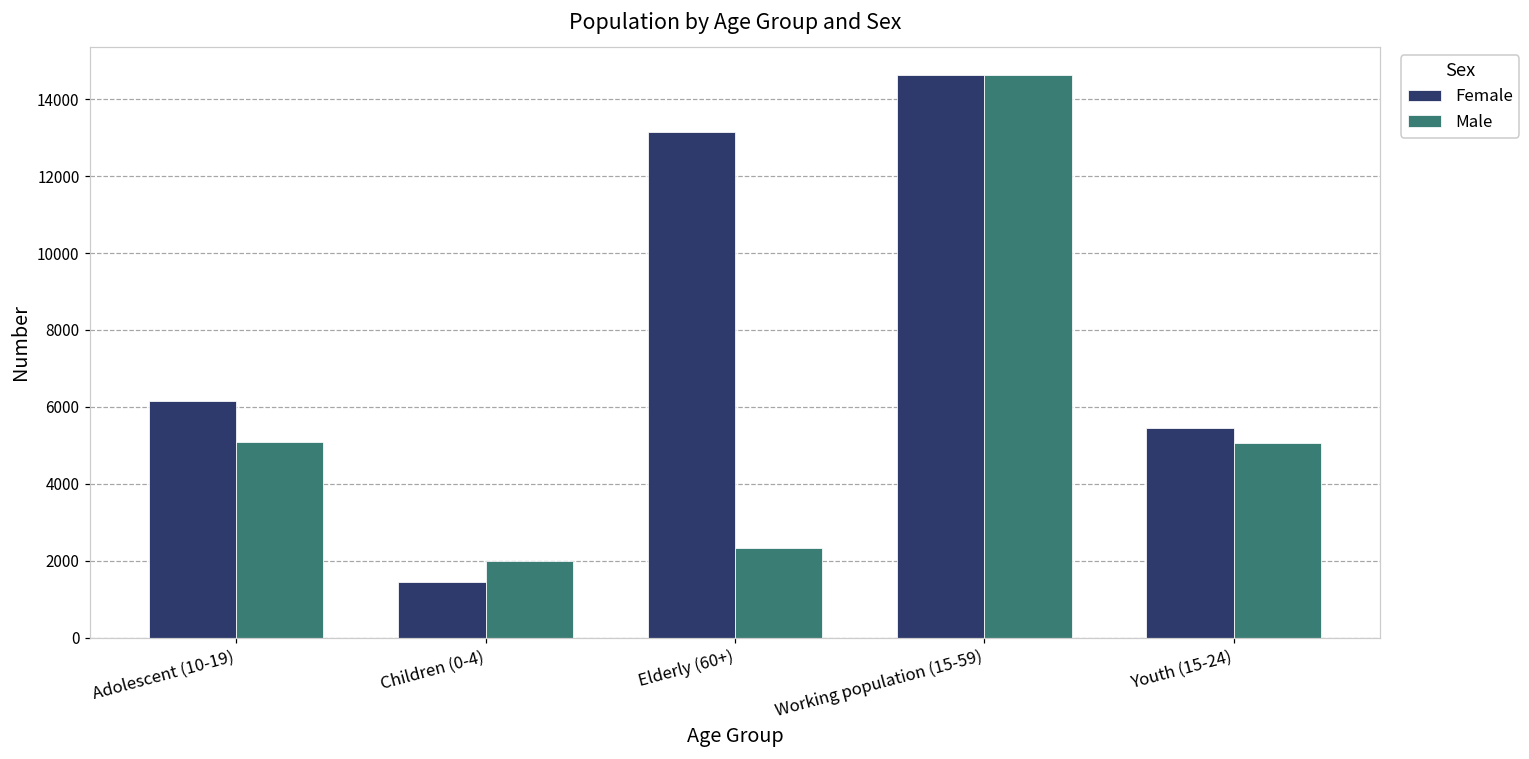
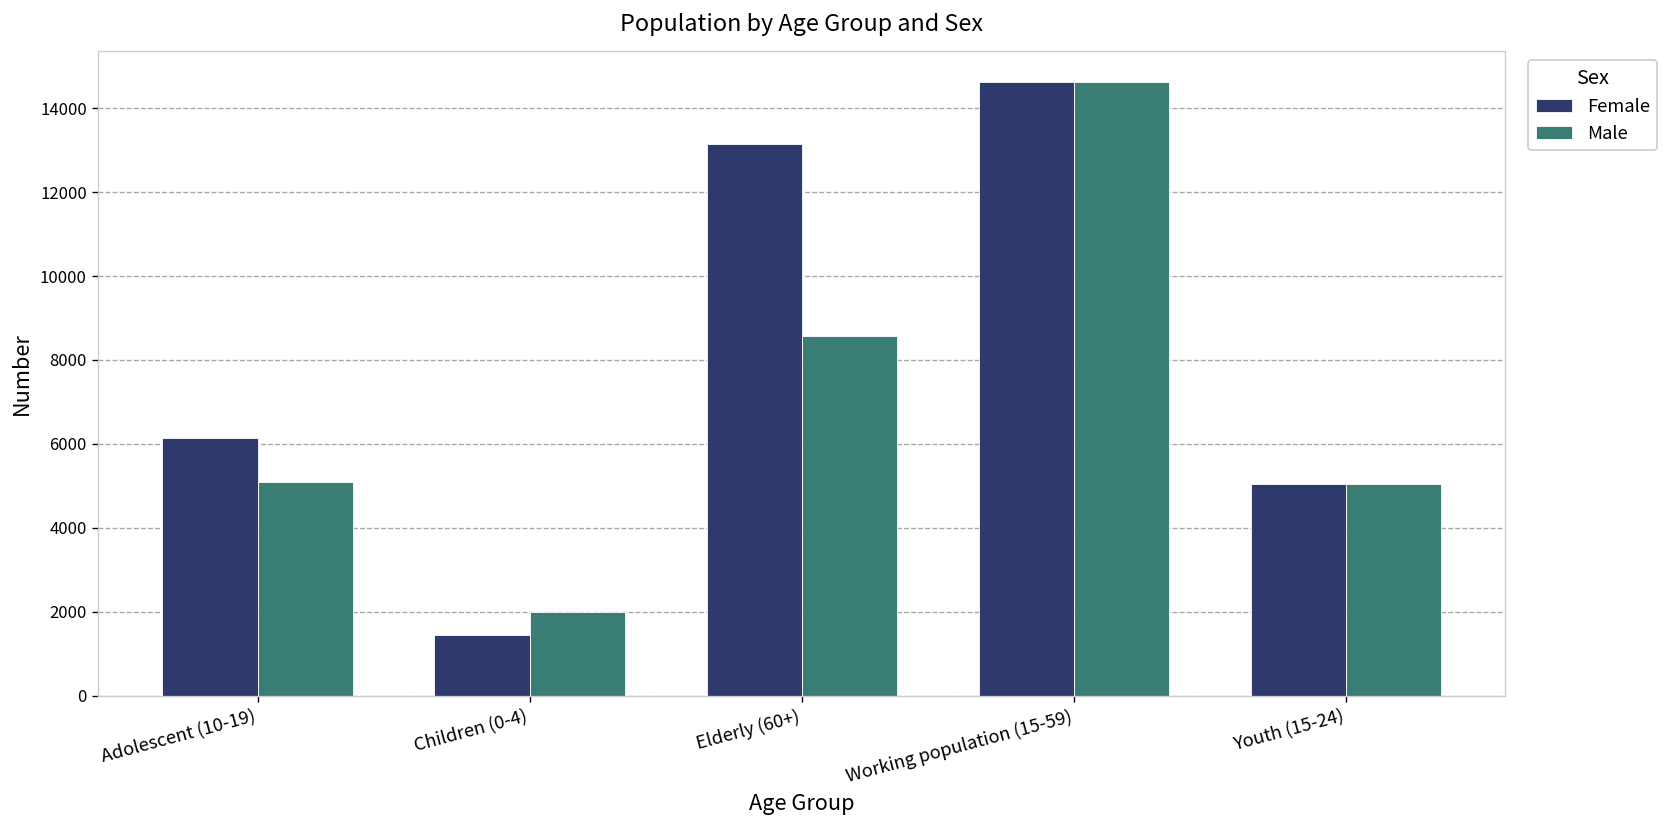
Male, Elderly (60+): 2300 -> 8600
Female, Youth (15-24): 5400 -> 5100
